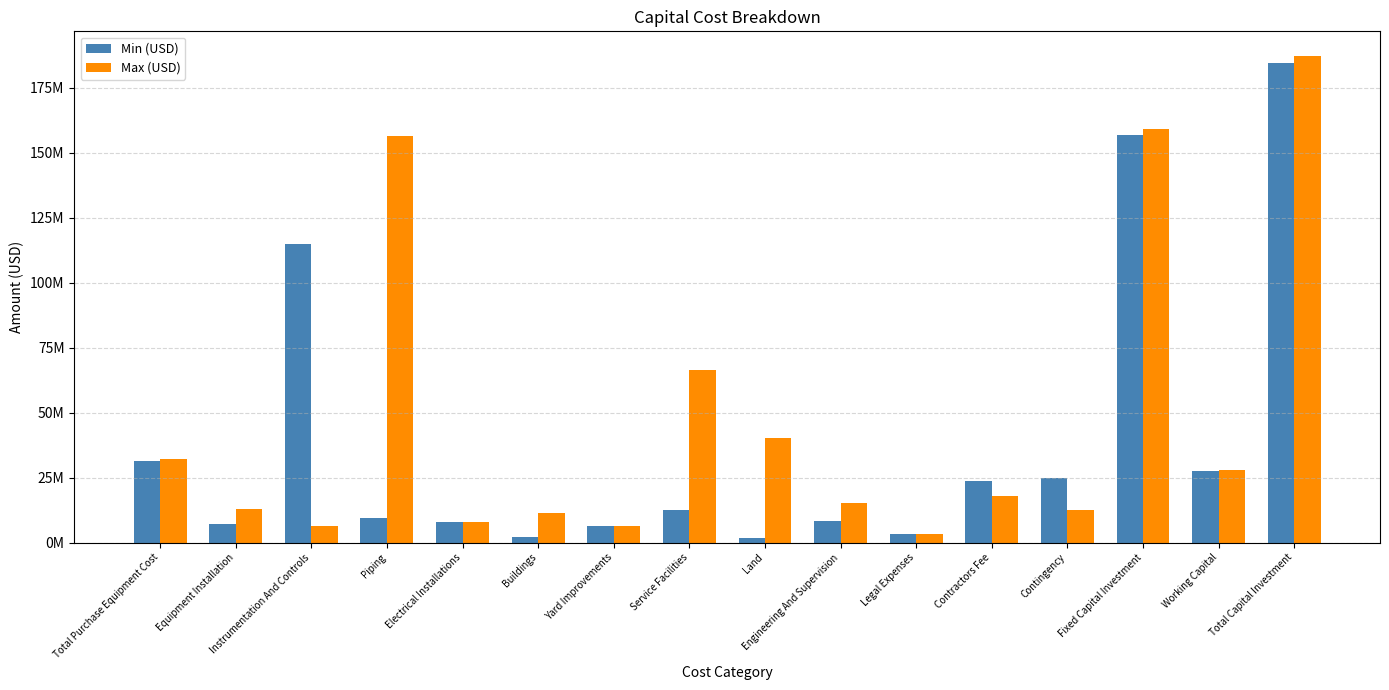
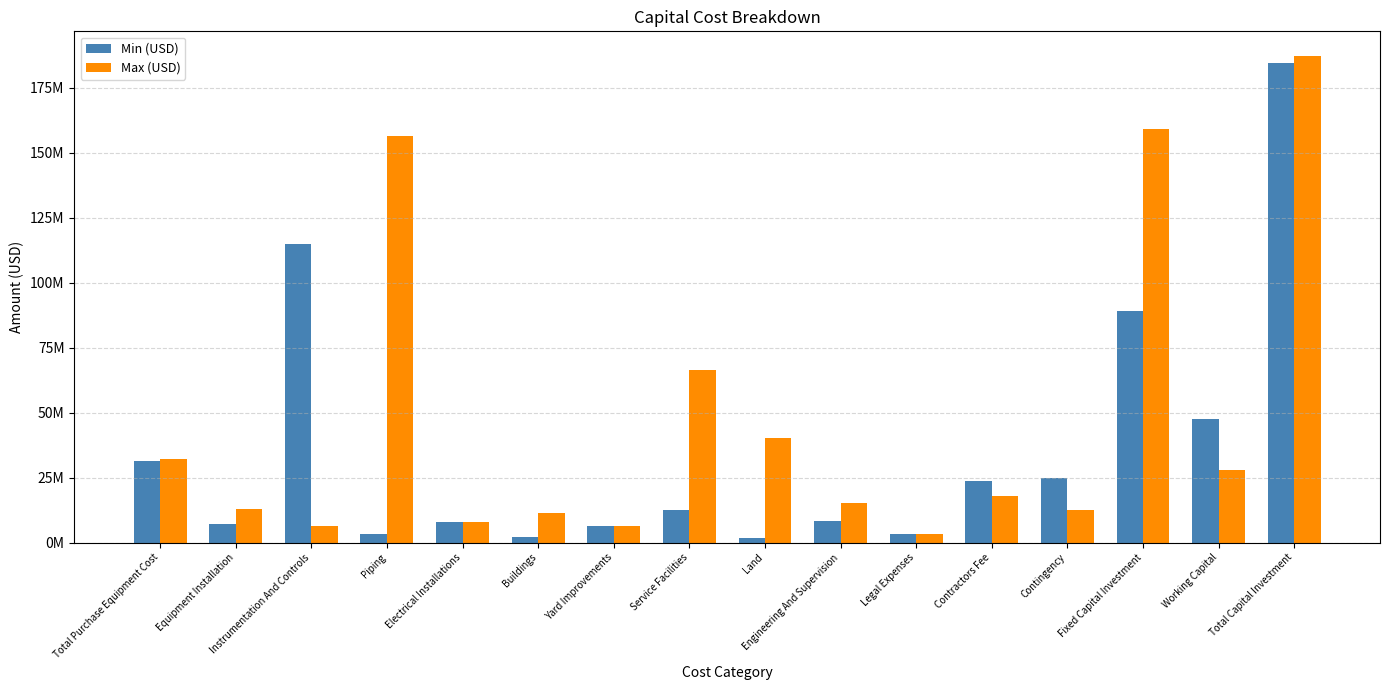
Min (USD), Piping: 9000000 -> 3000000
Min (USD), Fixed Capital Investment: 157000000 -> 89000000
Min (USD), Working Capital: 28000000 -> 47000000
